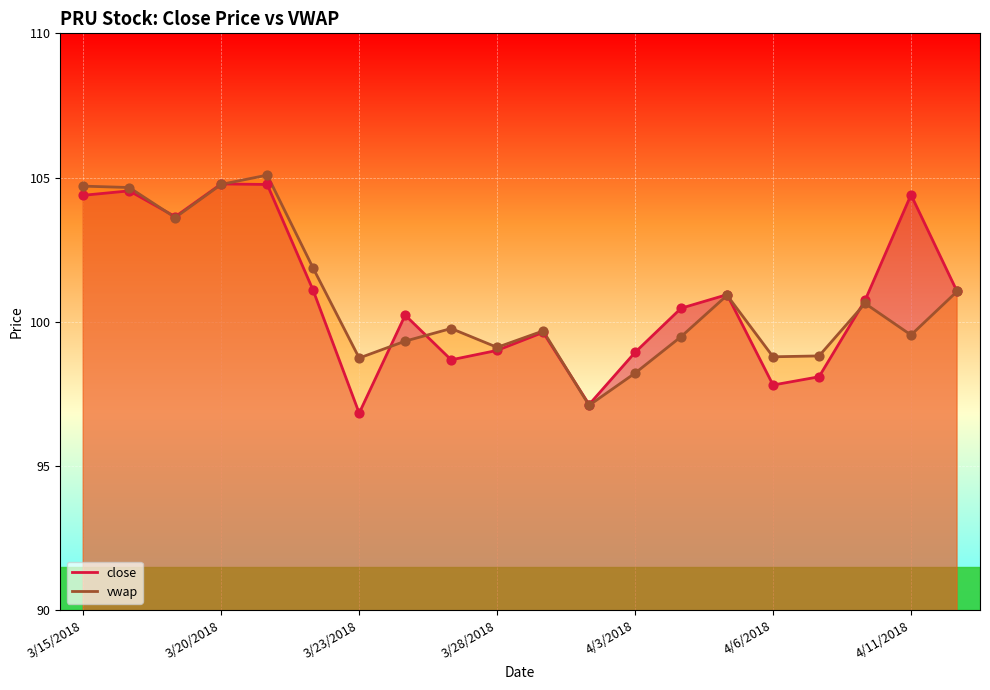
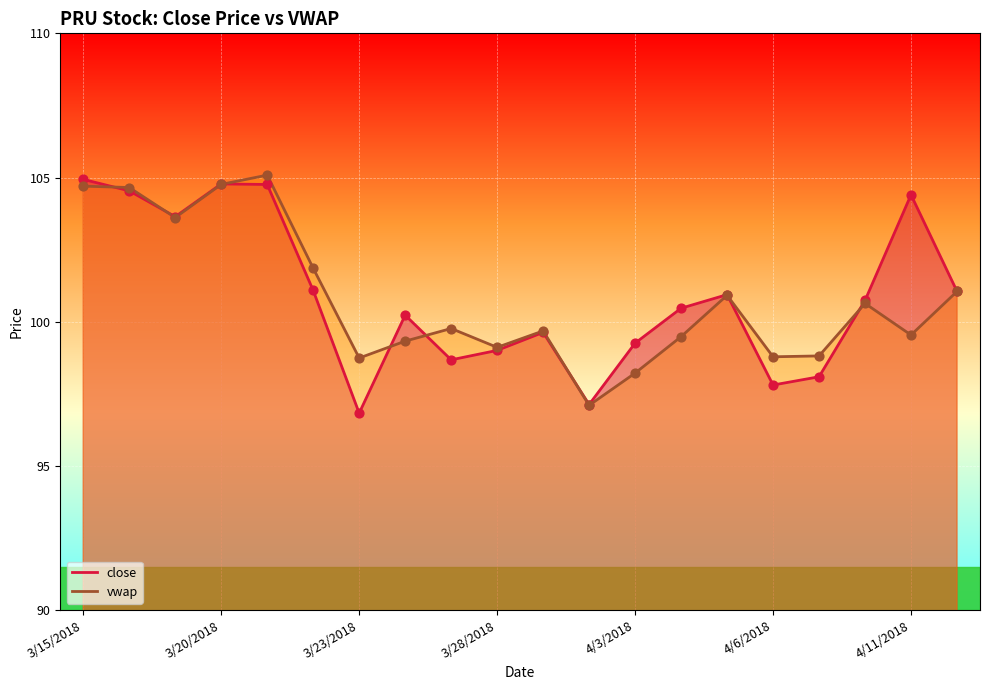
close, 3/15/2018: 104.4 -> 104.9
close, 4/3/2018: 98.9 -> 99.3
